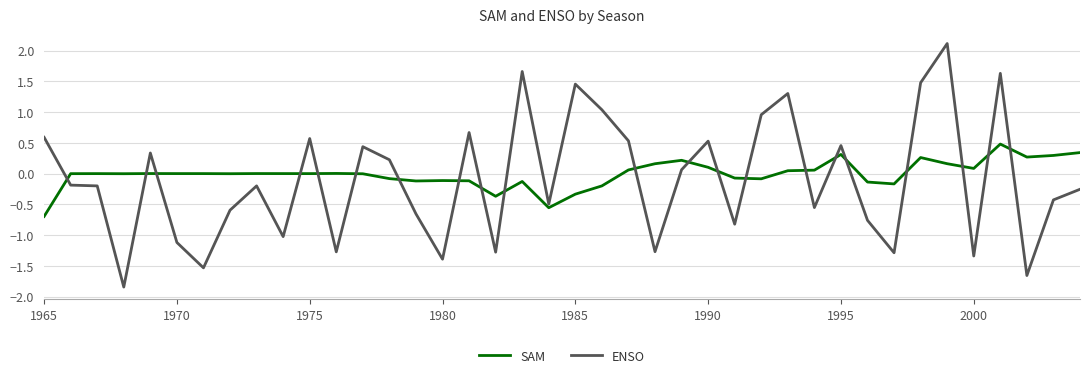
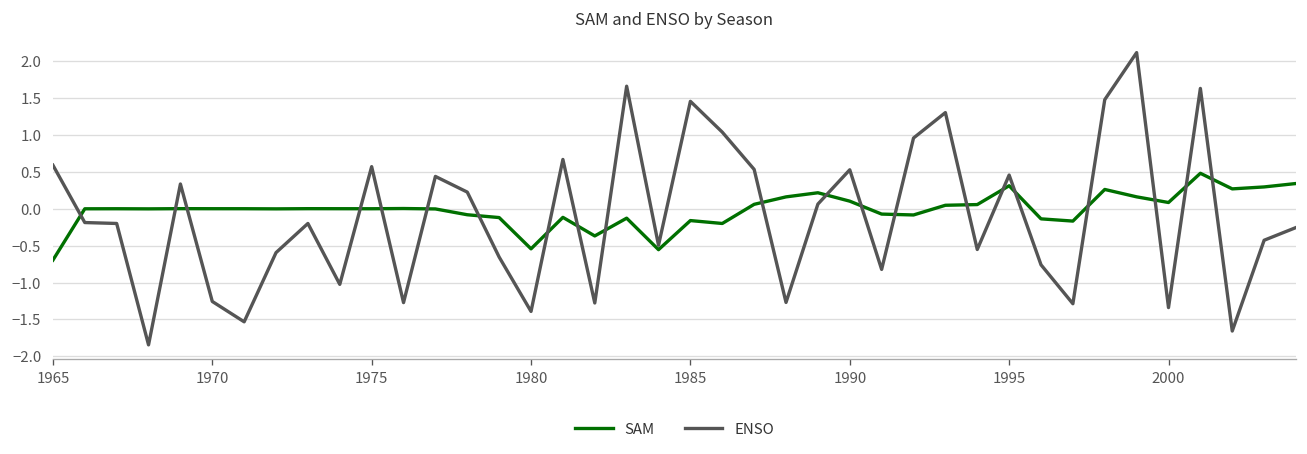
ENSO, 1970: -1.1 -> -1.3
SAM, 1980: -0.1 -> -0.5
SAM, 1985: -0.3 -> -0.2
